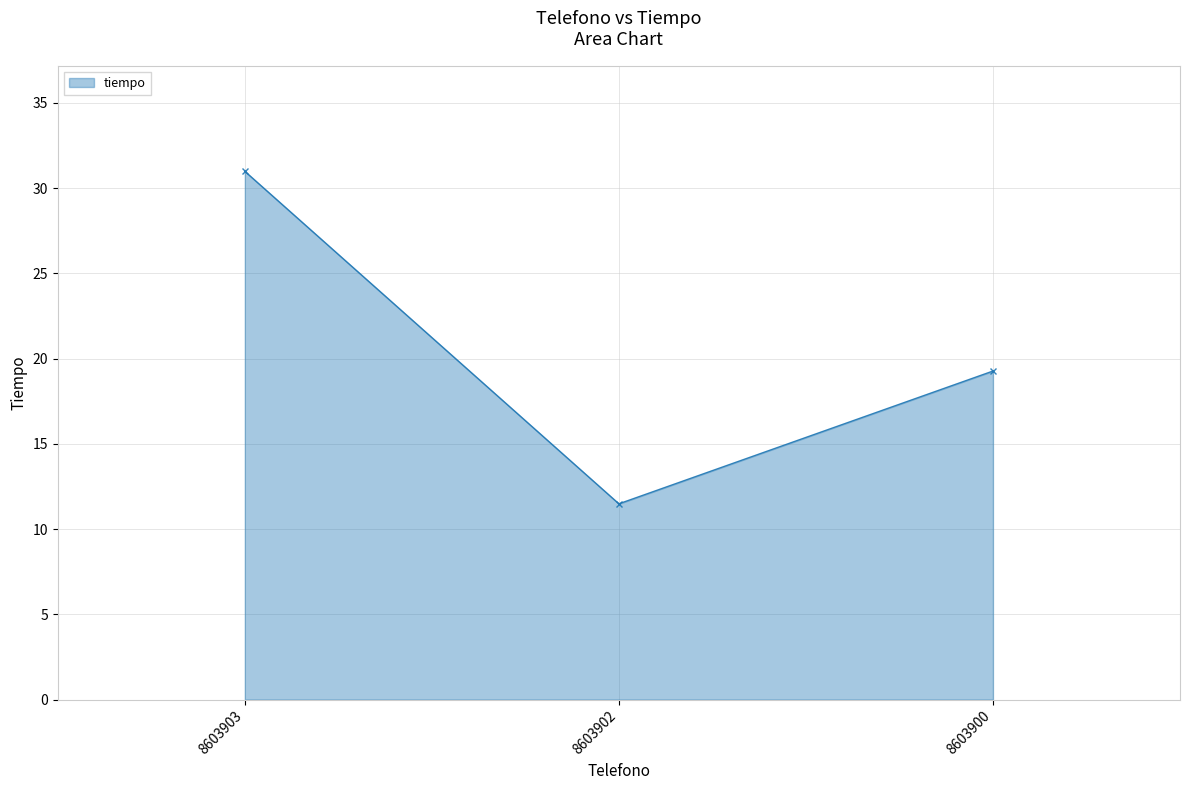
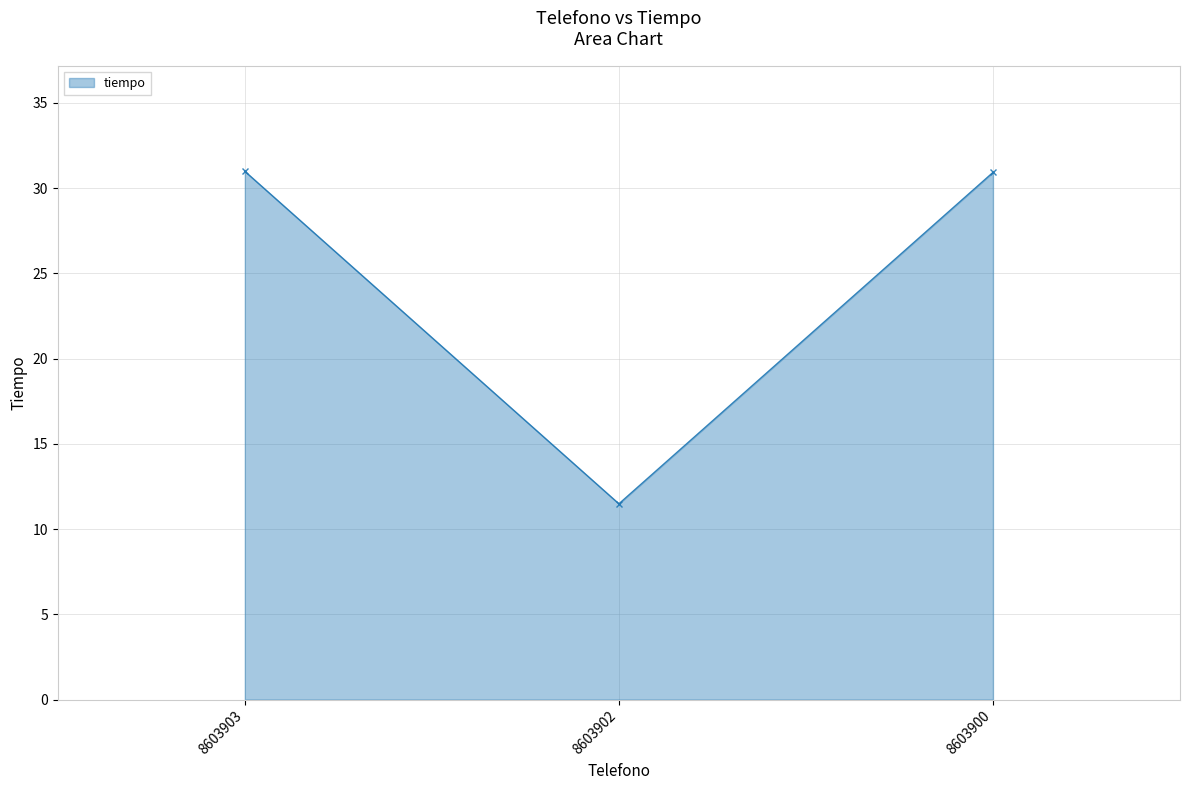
8603900: 19.3 -> 30.9
